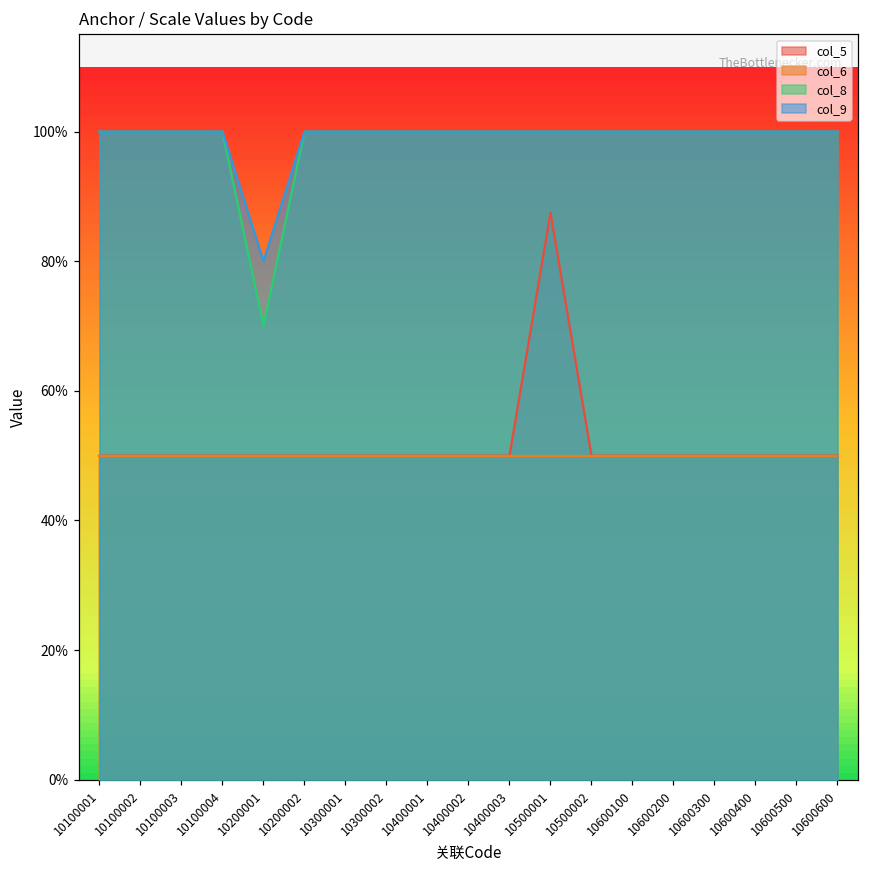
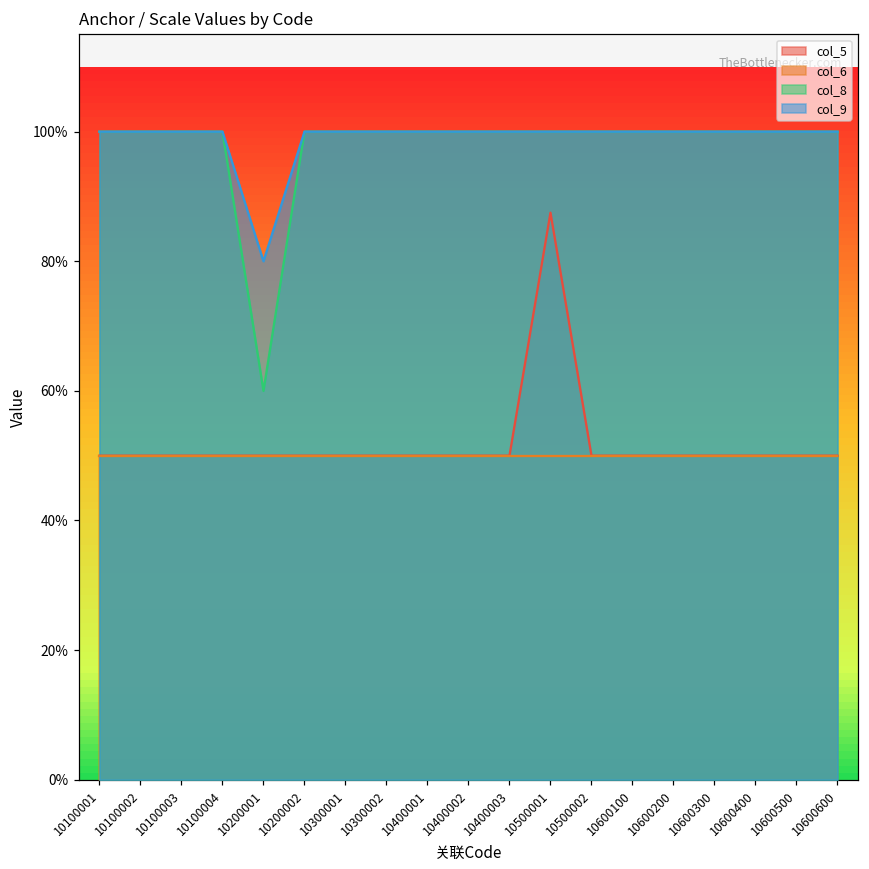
col_8, 10200001: 70% -> 60%
